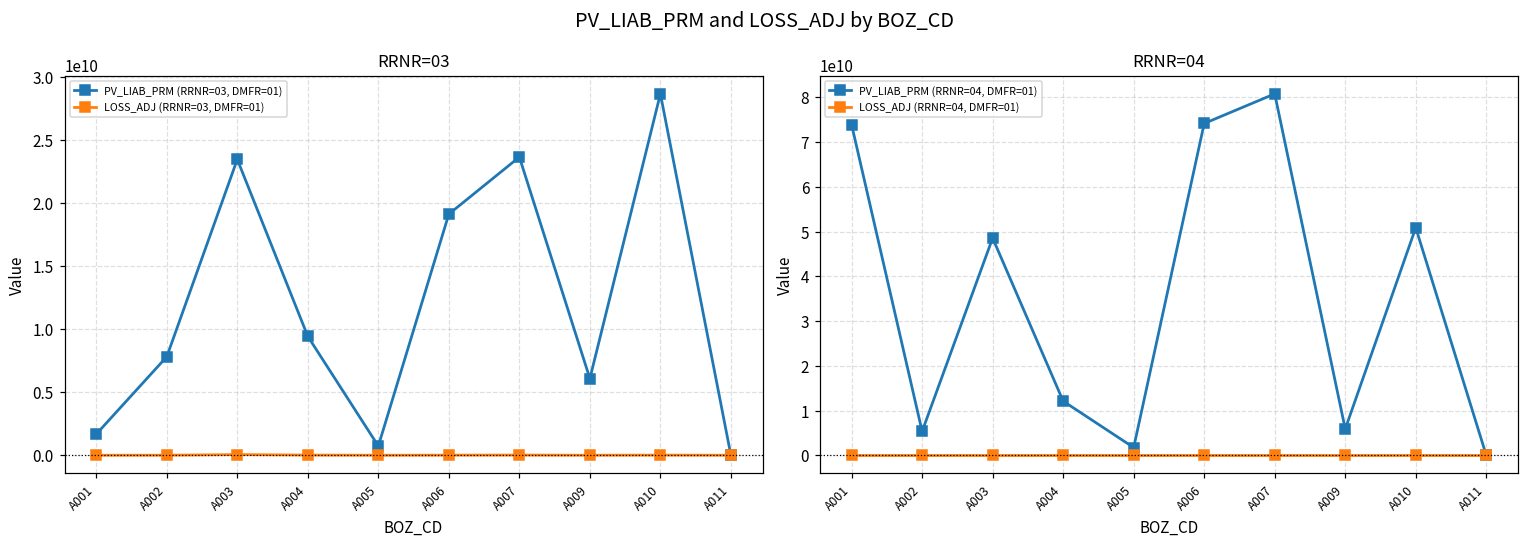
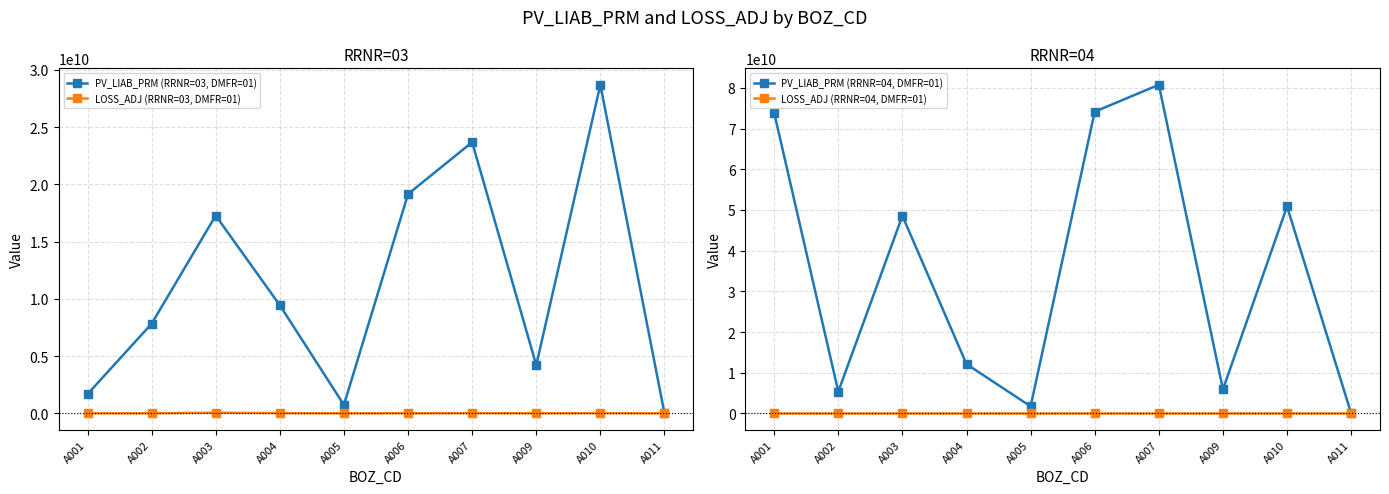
RRNR=03, PV_LIAB_PRM (RRNR=03, DMFR=01), A003: 23500000000 -> 17300000000
RRNR=03, PV_LIAB_PRM (RRNR=03, DMFR=01), A009: 6100000000 -> 4200000000
